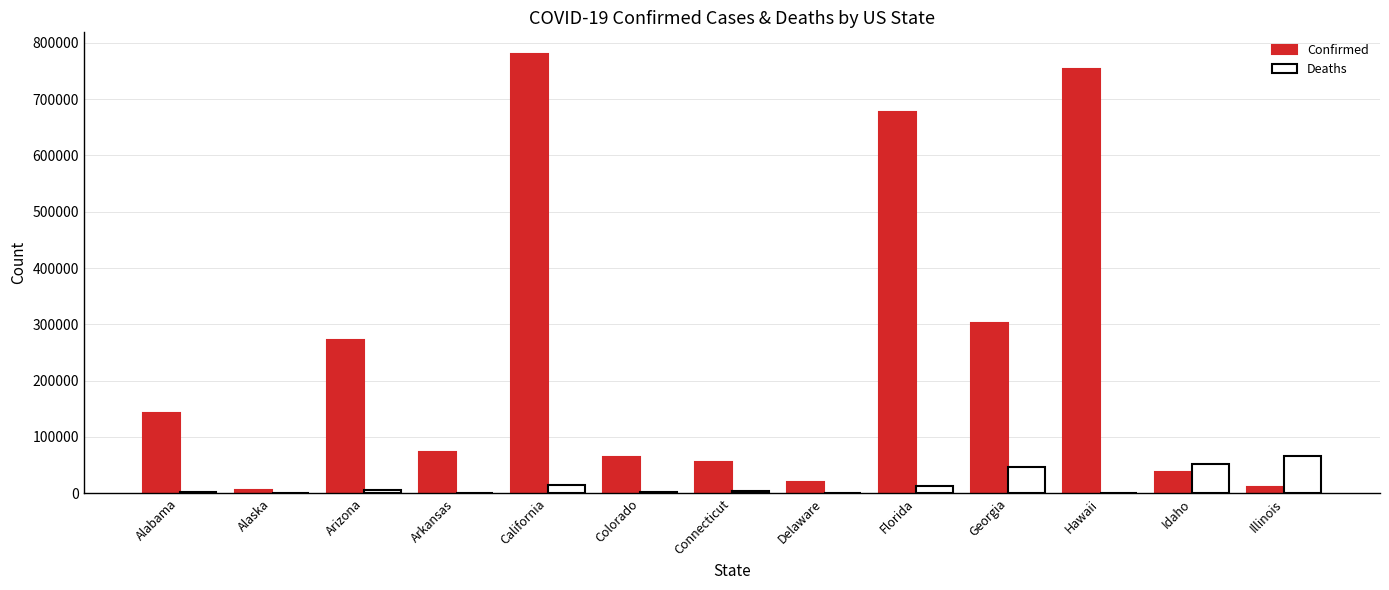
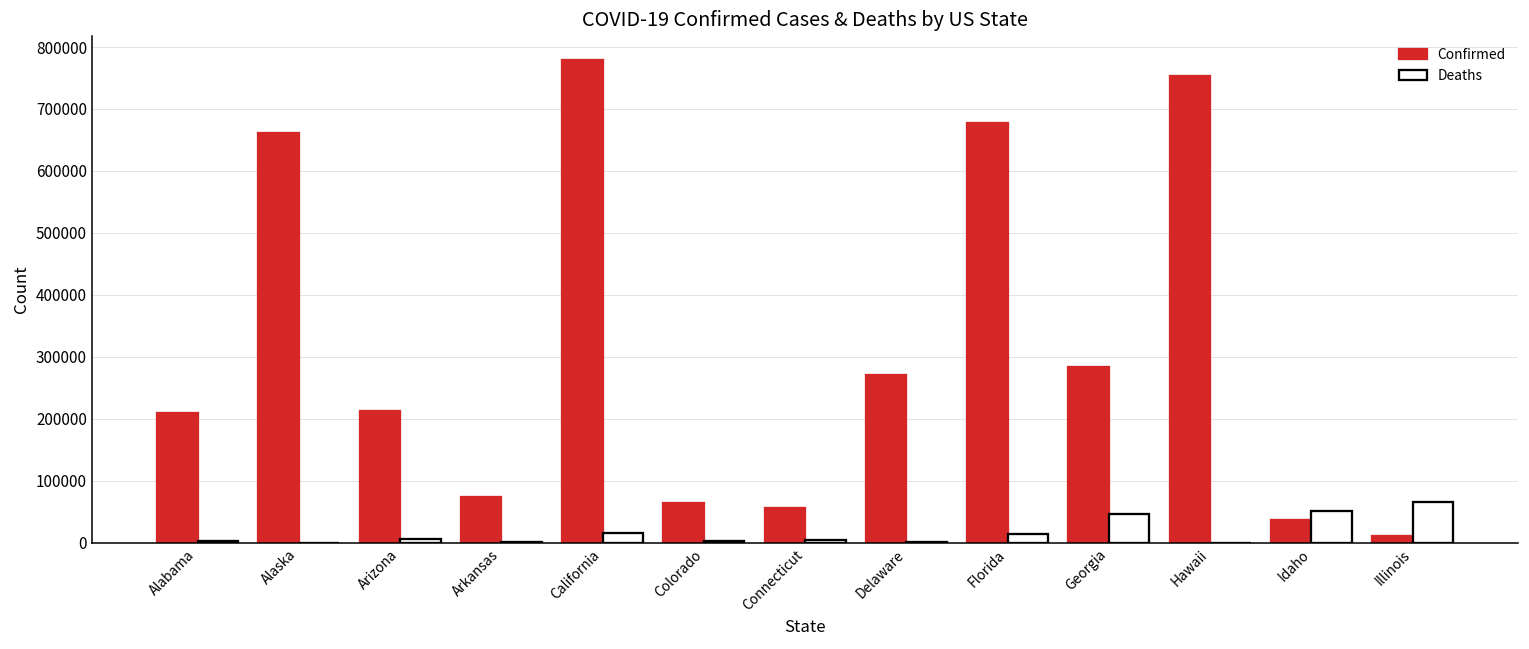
Confirmed, Alabama: 140000 -> 210000
Confirmed, Alaska: 10000 -> 660000
Confirmed, Arizona: 270000 -> 210000
Confirmed, Delaware: 20000 -> 270000
Confirmed, Georgia: 300000 -> 280000
